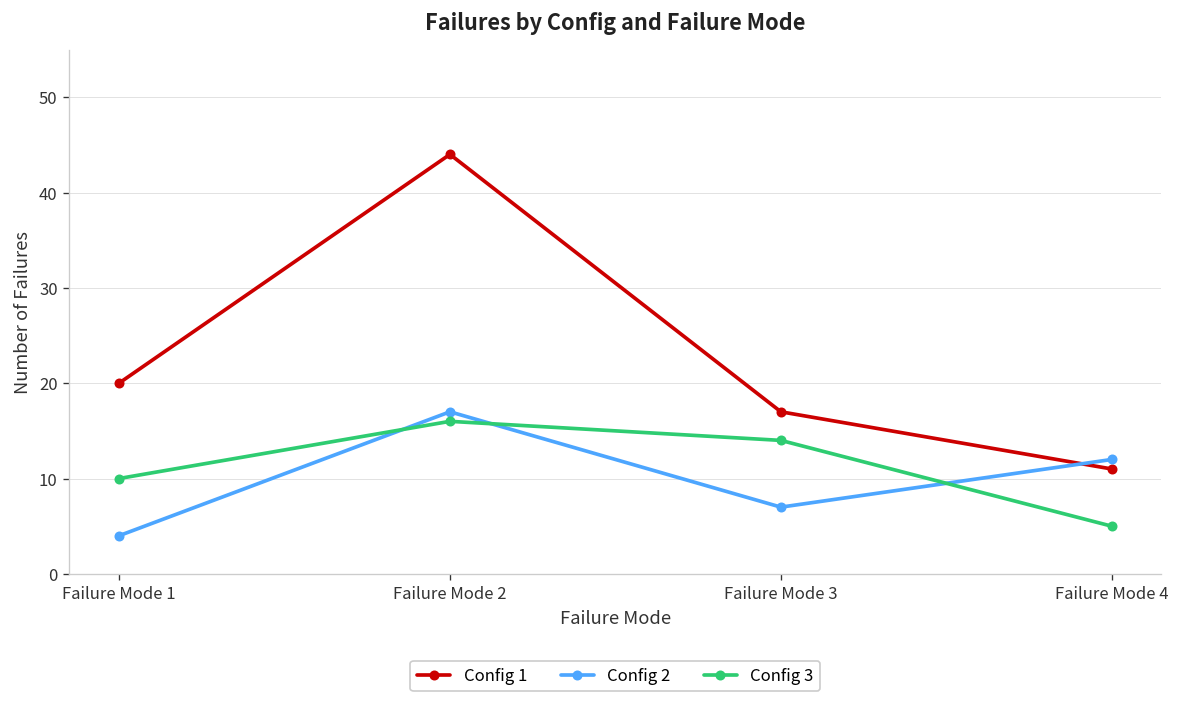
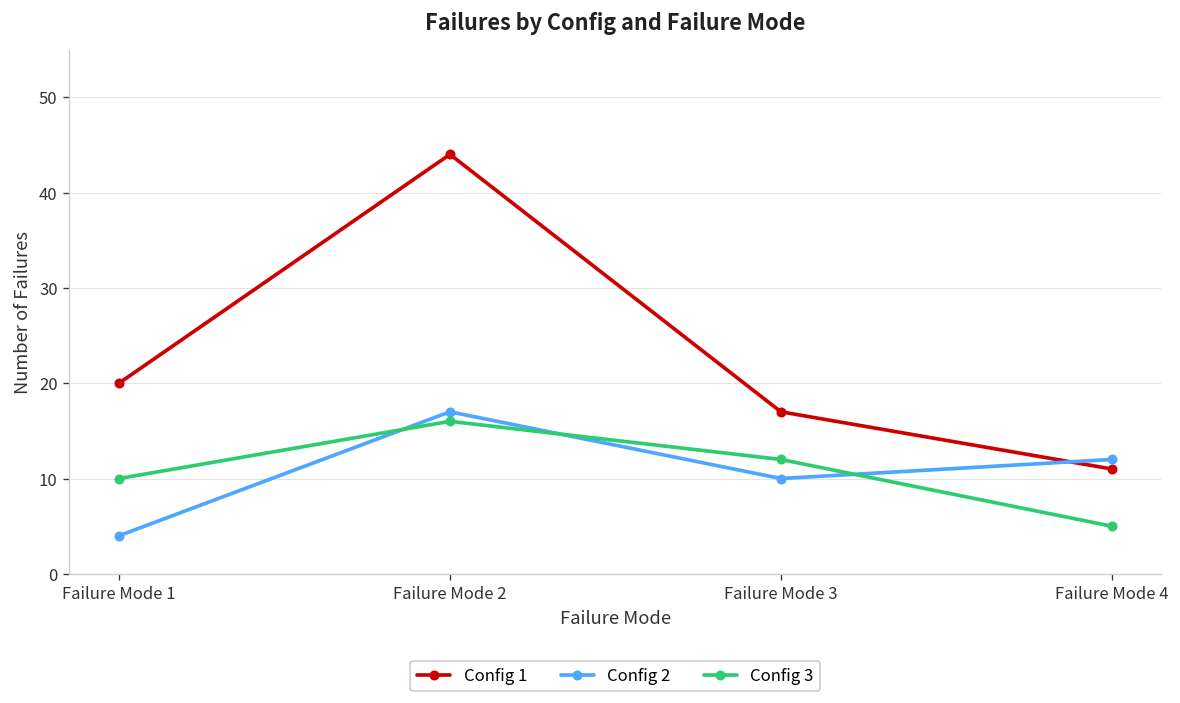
Config 2, Failure Mode 3: 7 -> 10
Config 3, Failure Mode 3: 14 -> 12
